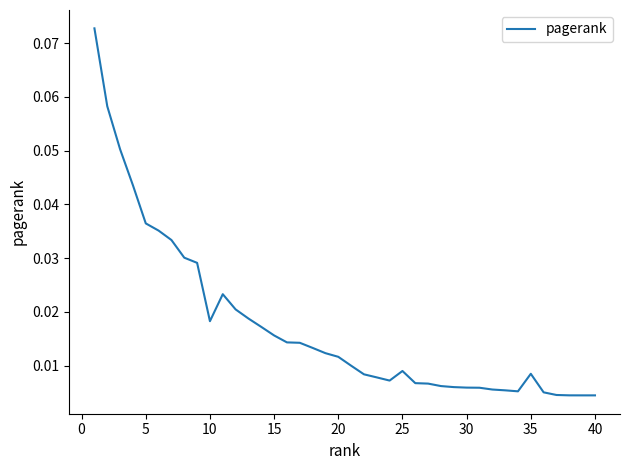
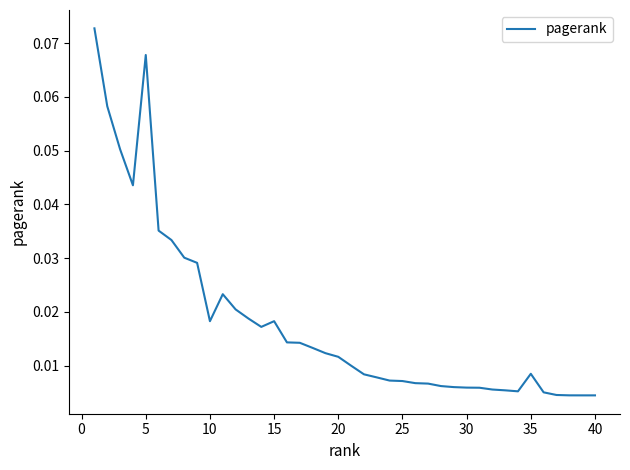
5: 0.036 -> 0.068
15: 0.016 -> 0.018
25: 0.009 -> 0.007
